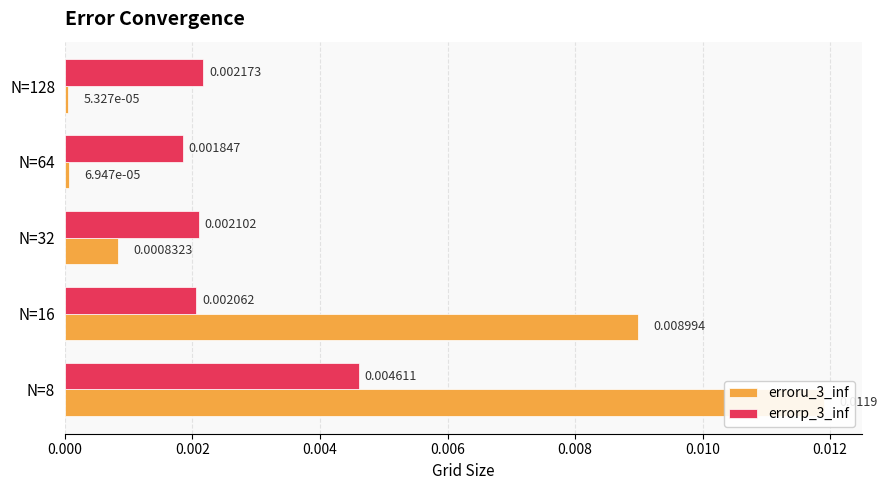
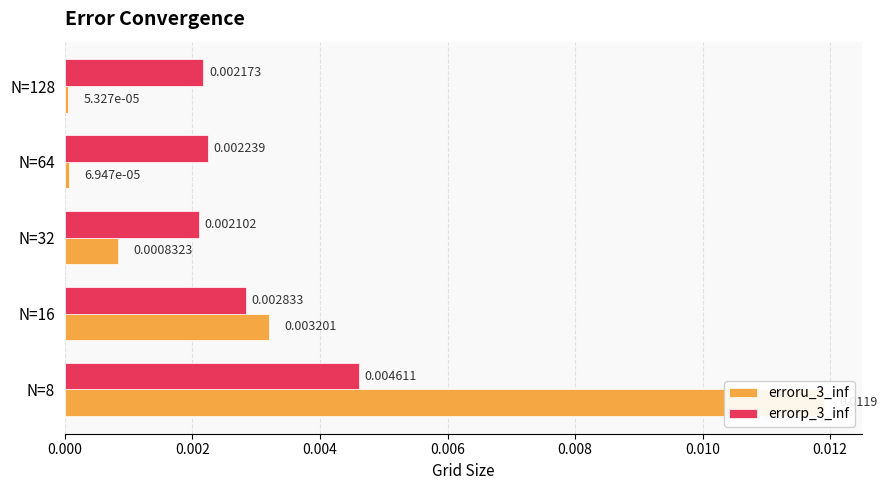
errorp_3_inf, N=64: 0.001847 -> 0.002239
errorp_3_inf, N=16: 0.002062 -> 0.002833
erroru_3_inf, N=16: 0.008994 -> 0.003201
